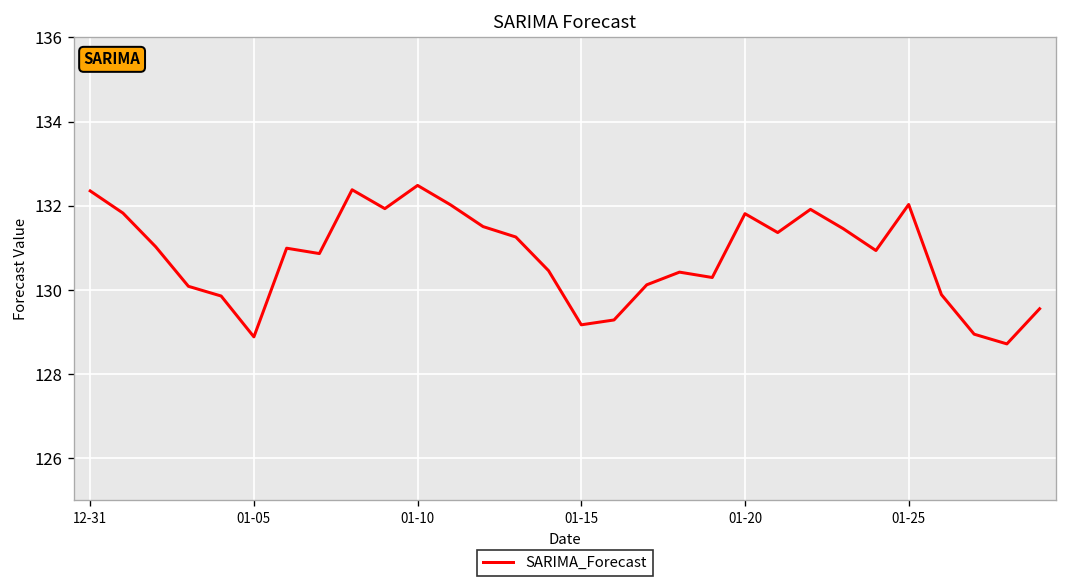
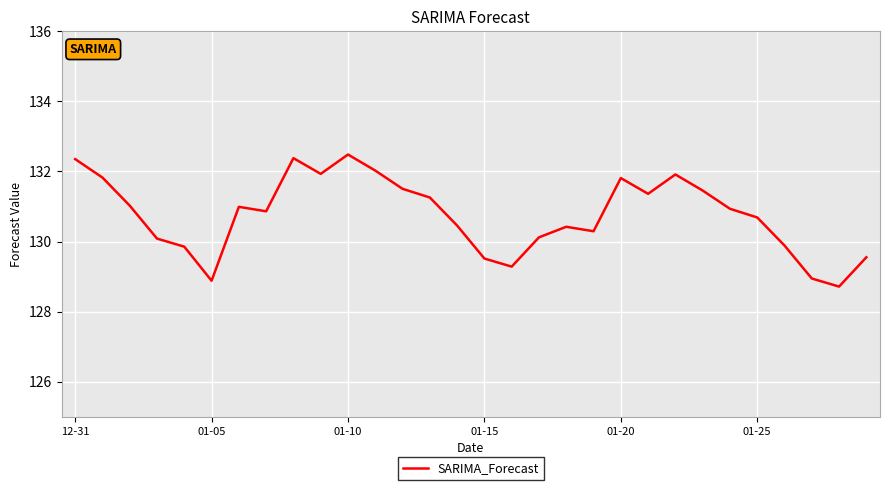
01-15: 129.2 -> 129.5
01-25: 132.0 -> 130.7
